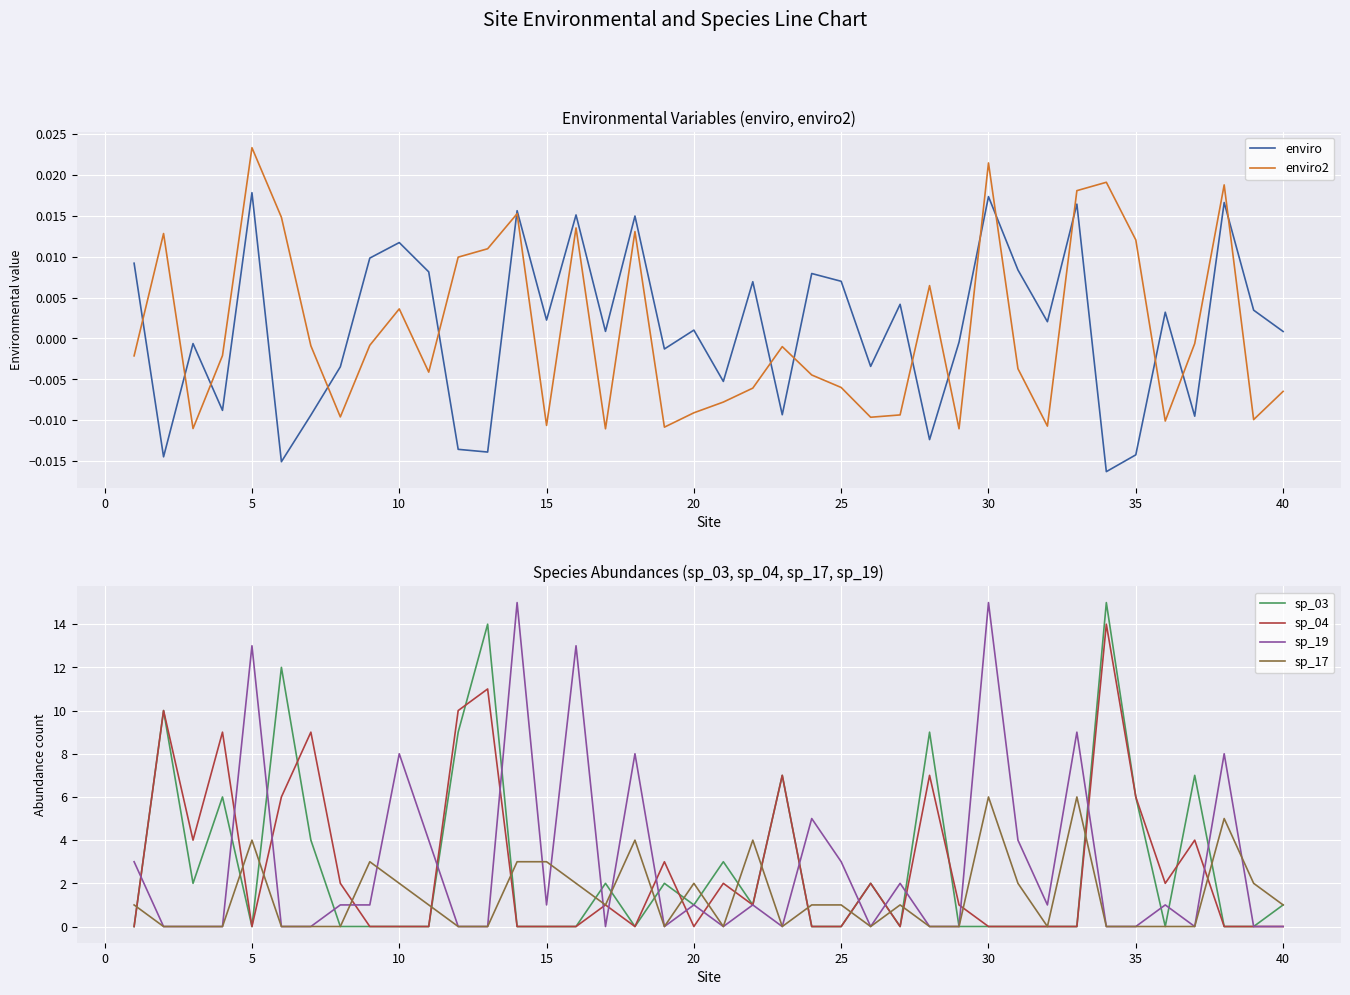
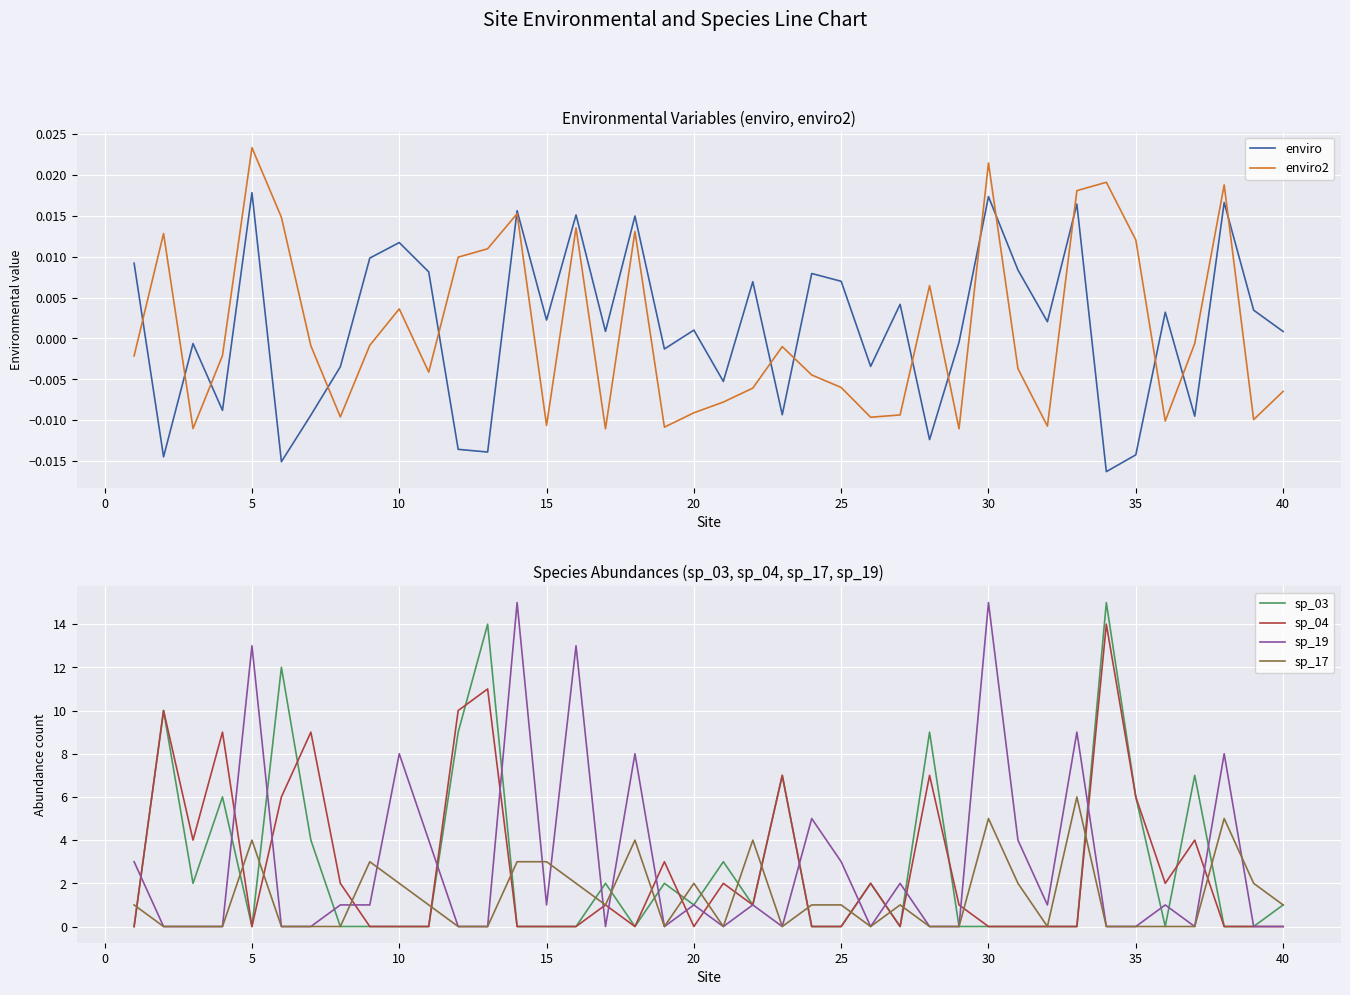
Species Abundances (sp_03, sp_04, sp_17, sp_19), sp_17, 30: 6 -> 5
